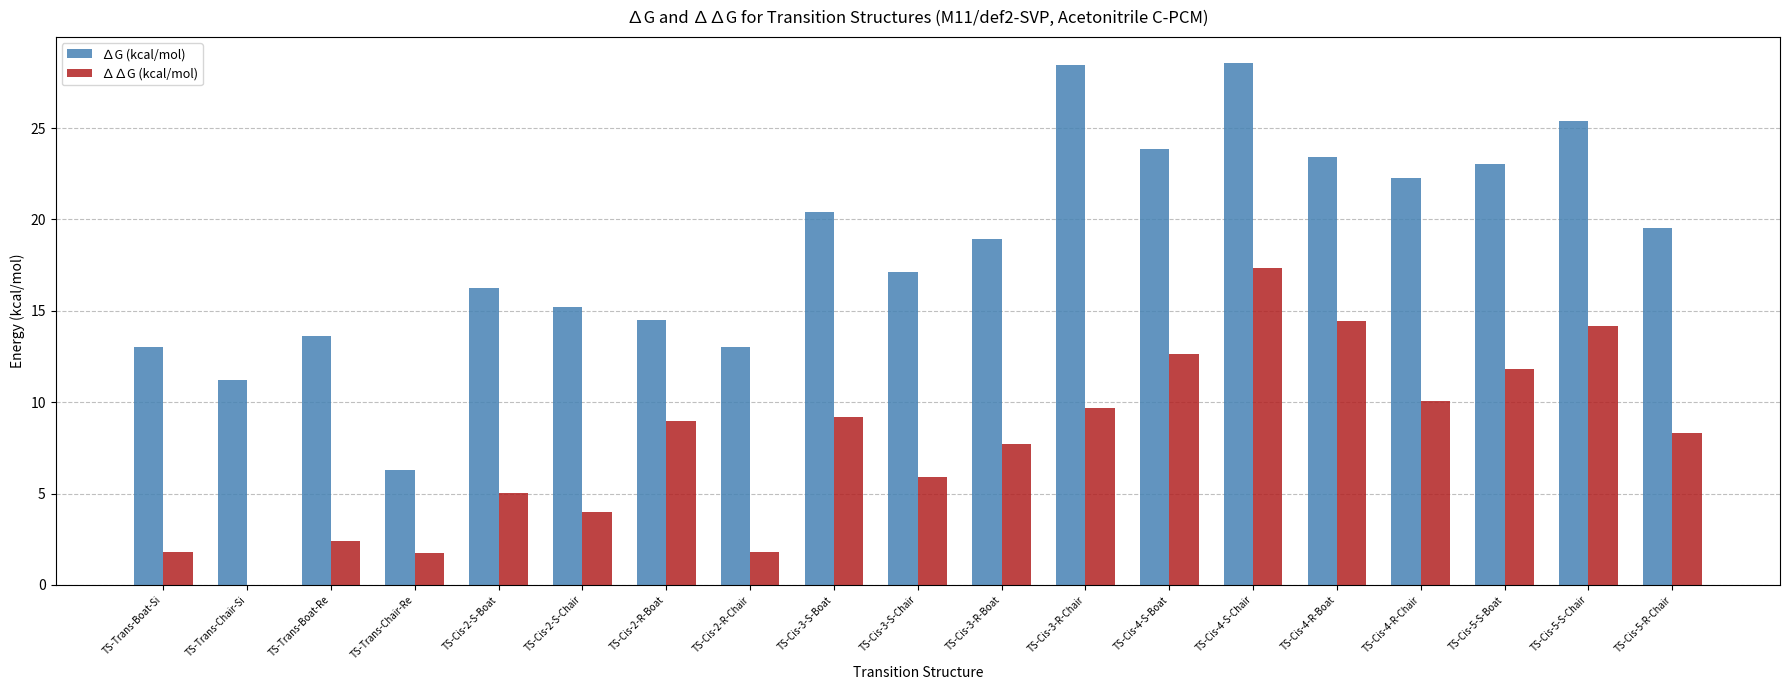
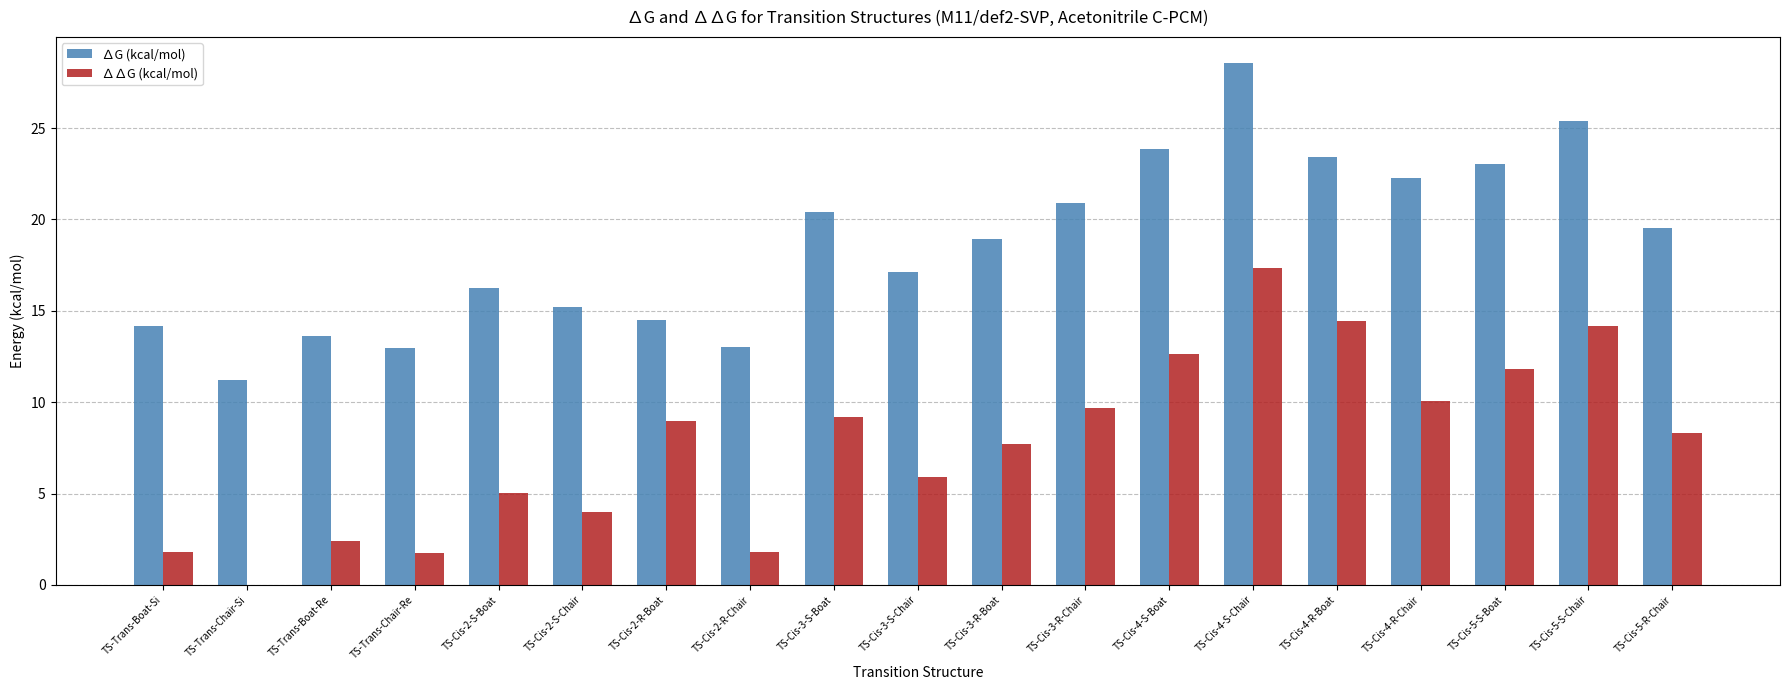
∆G (kcal/mol), TS-Trans-Boat-Si: 13.0 -> 14.2
∆G (kcal/mol), TS-Trans-Chair-Re: 6.3 -> 13.0
∆G (kcal/mol), TS-Cis-3-R-Chair: 28.5 -> 20.9
